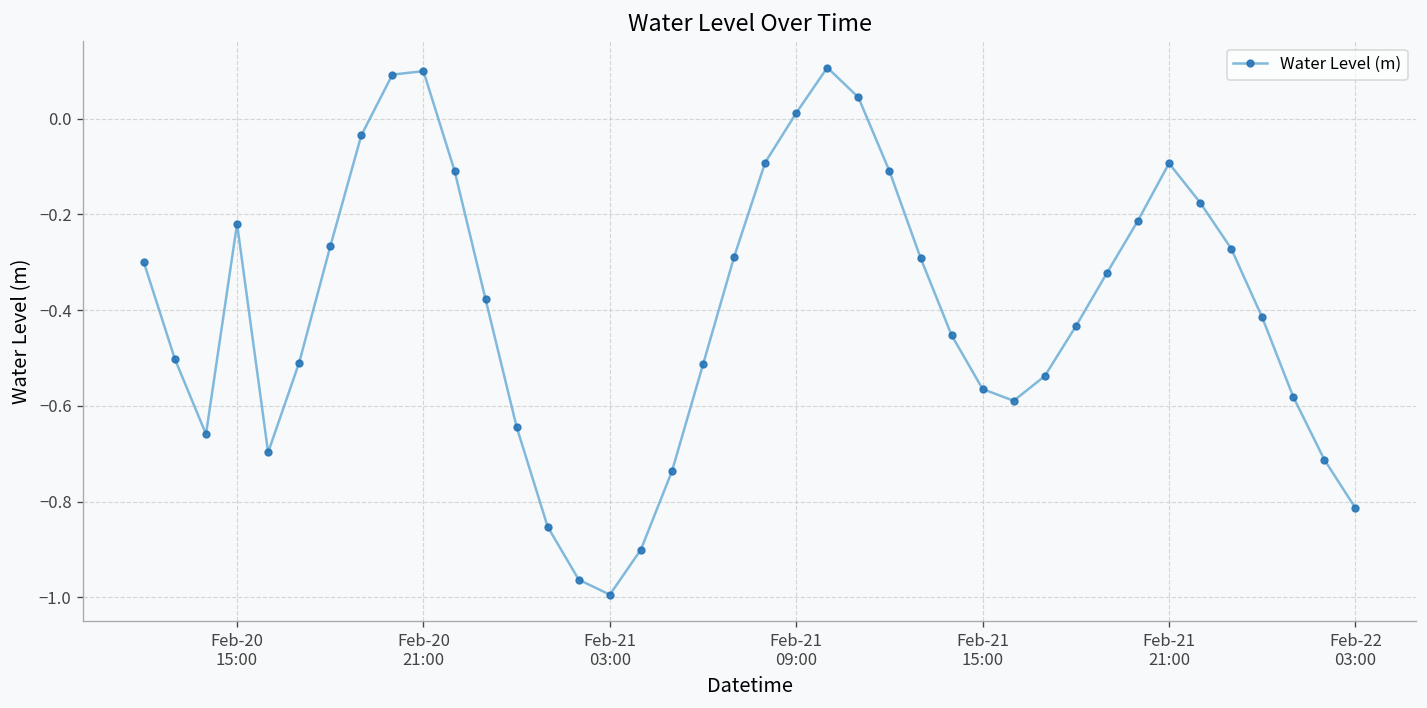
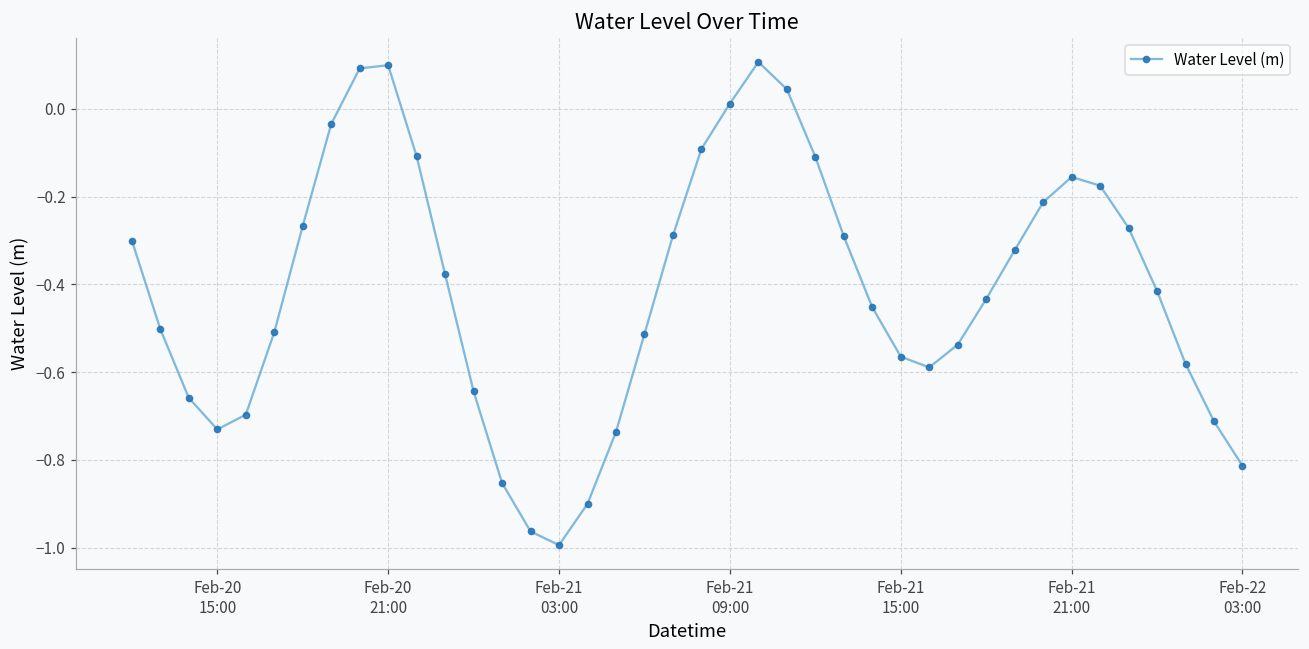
Feb-20 15:00: -0.22 -> -0.73
Feb-21 21:00: -0.09 -> -0.16
